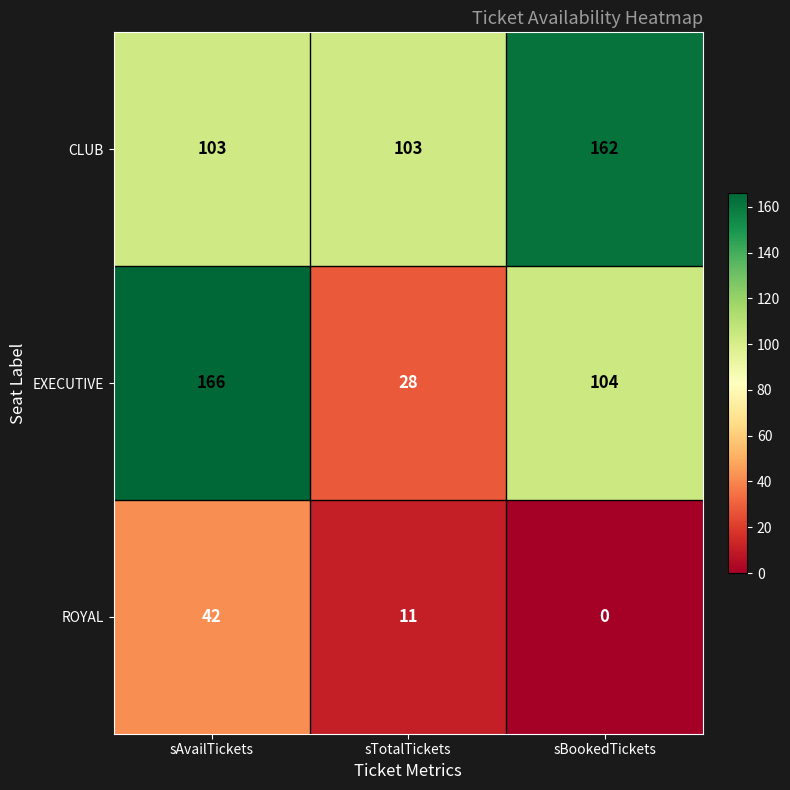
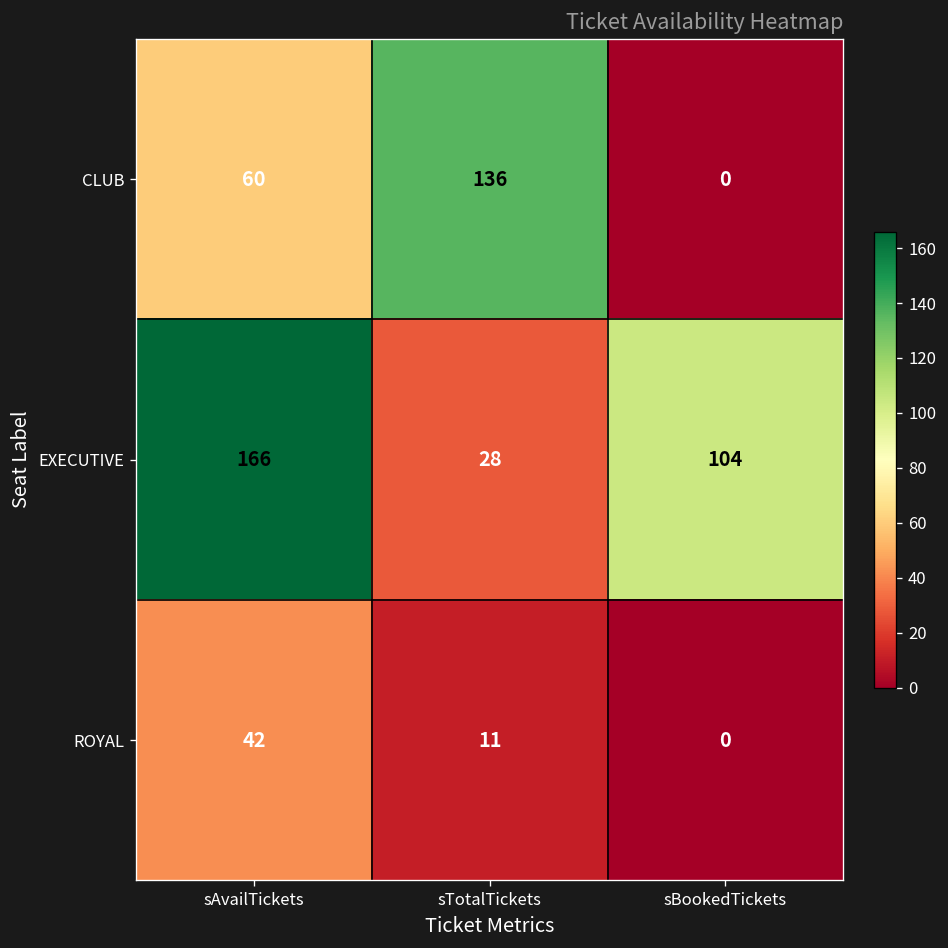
CLUB, sAvailTickets: 103 -> 60
CLUB, sTotalTickets: 103 -> 136
CLUB, sBookedTickets: 162 -> 0
